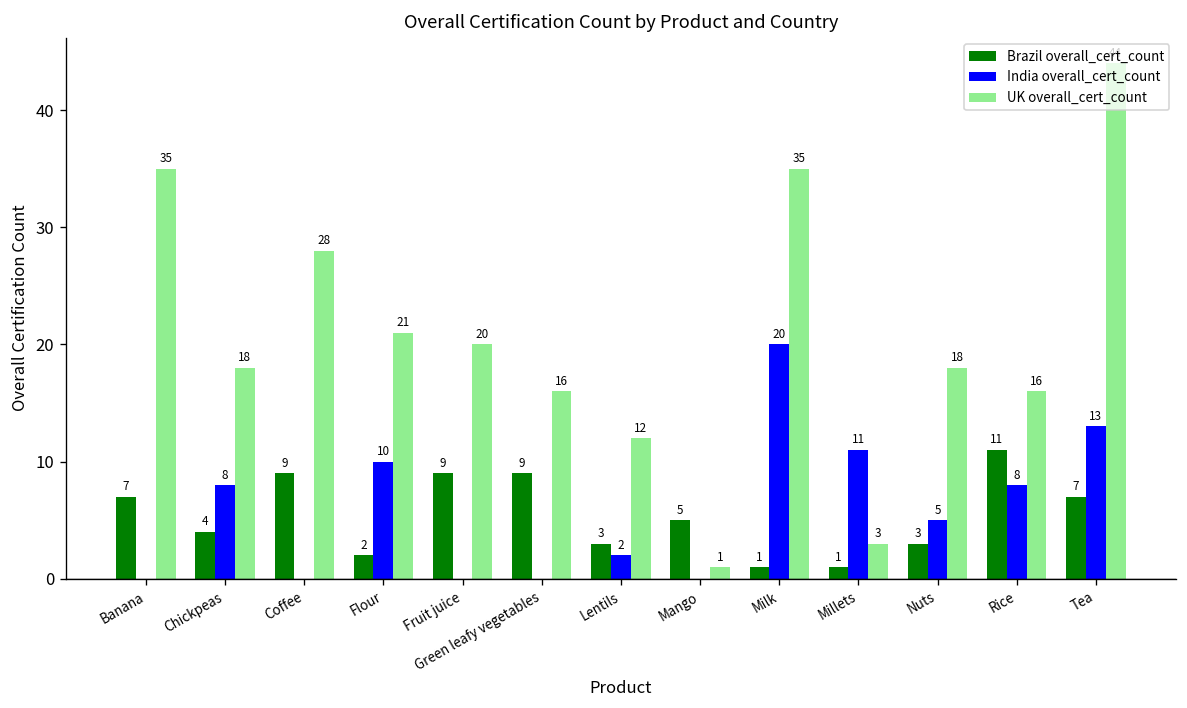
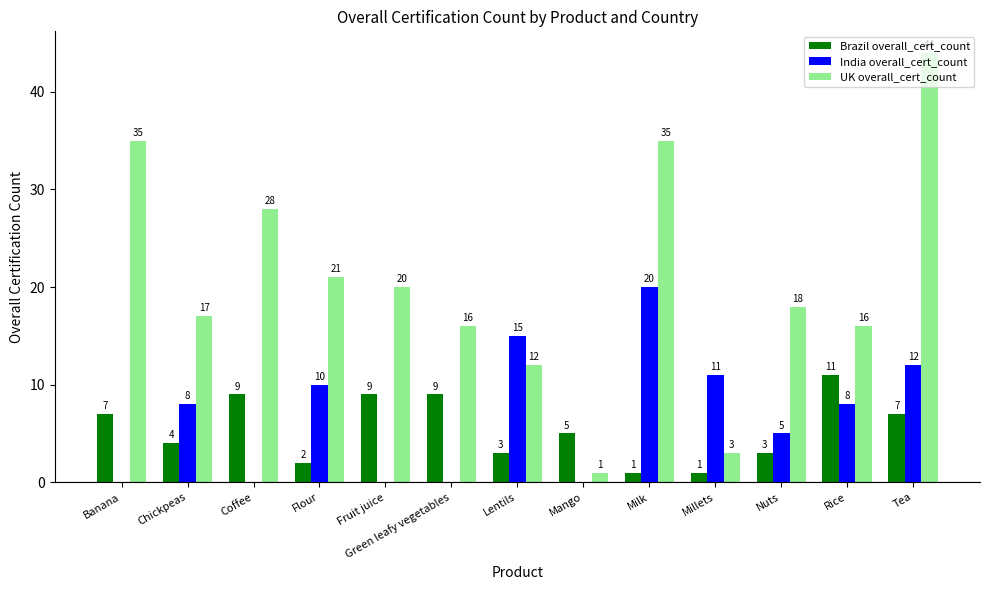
UK overall_cert_count, Chickpeas: 18 -> 17
India overall_cert_count, Lentils: 2 -> 15
India overall_cert_count, Tea: 13 -> 12
